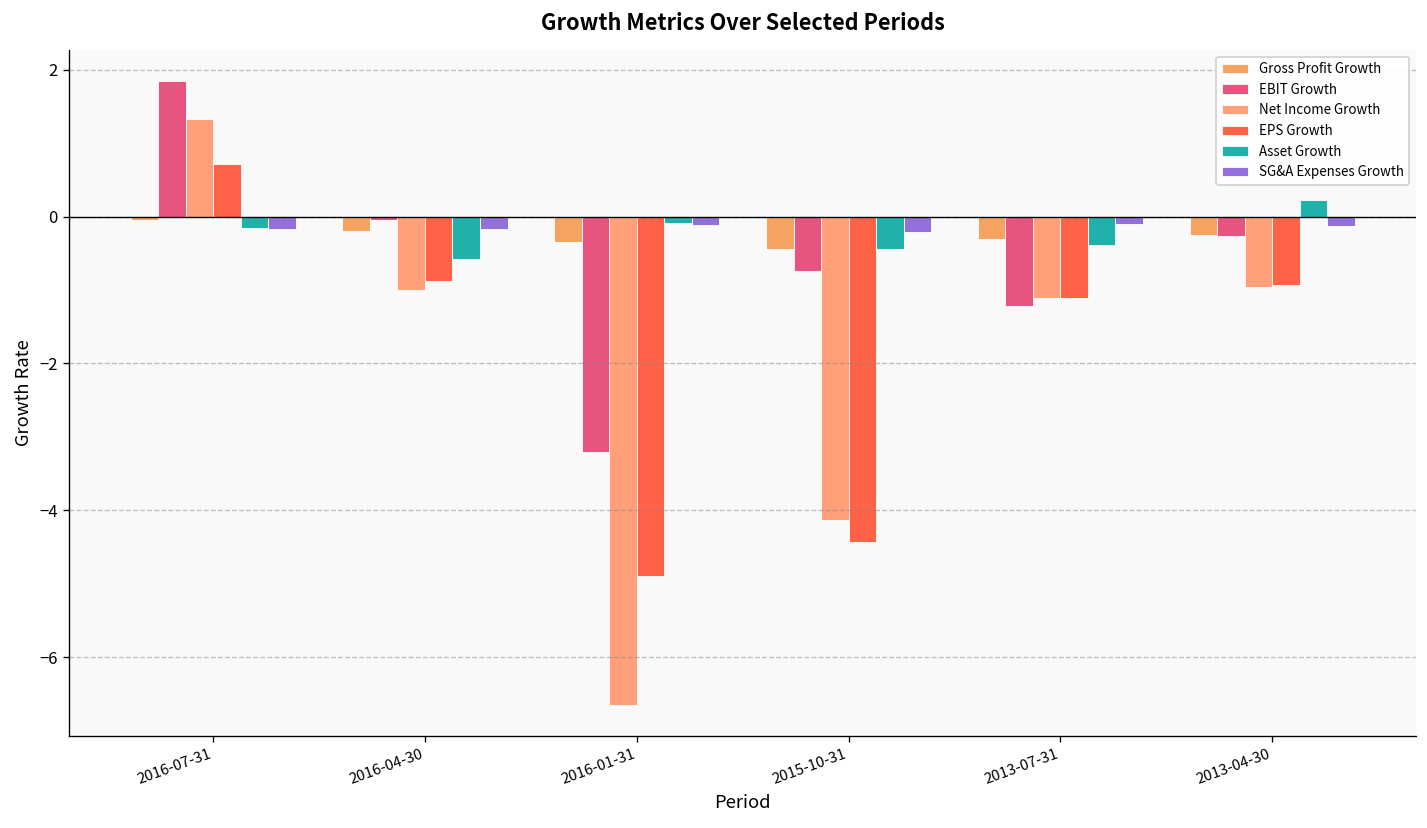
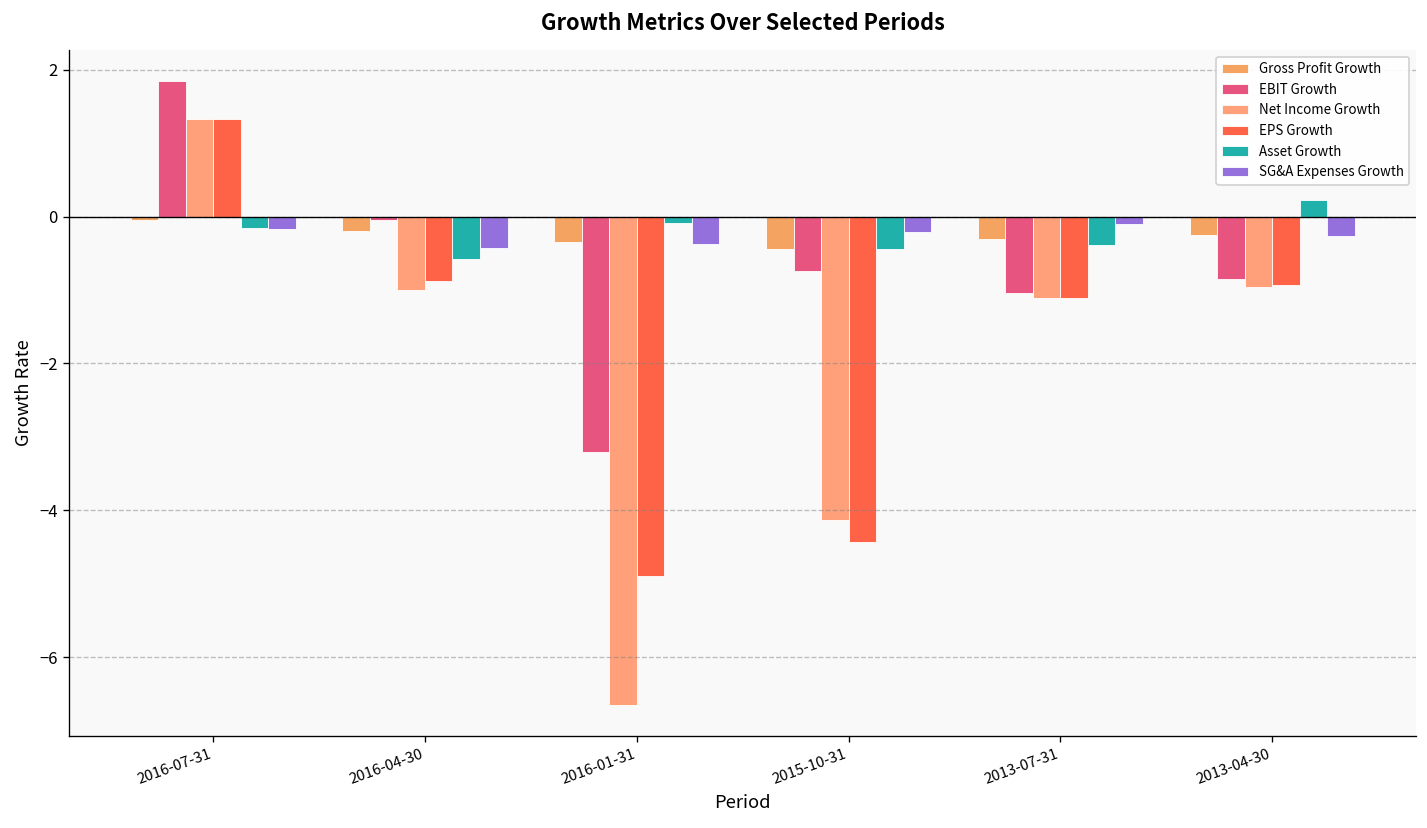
EPS Growth, 2016-07-31: 0.7 -> 1.3
SG&A Expenses Growth, 2016-04-30: -0.2 -> -0.4
SG&A Expenses Growth, 2016-01-31: -0.1 -> -0.4
EBIT Growth, 2013-07-31: -1.2 -> -1.0
EBIT Growth, 2013-04-30: -0.3 -> -0.8
SG&A Expenses Growth, 2013-04-30: -0.1 -> -0.3
